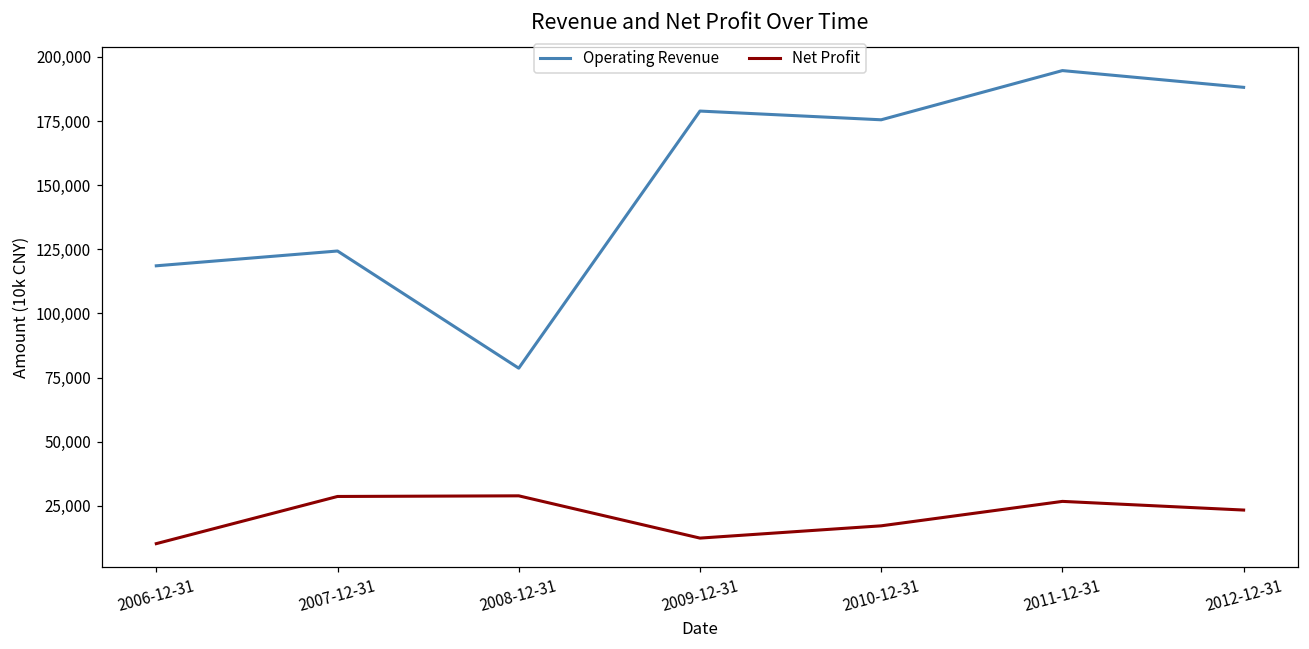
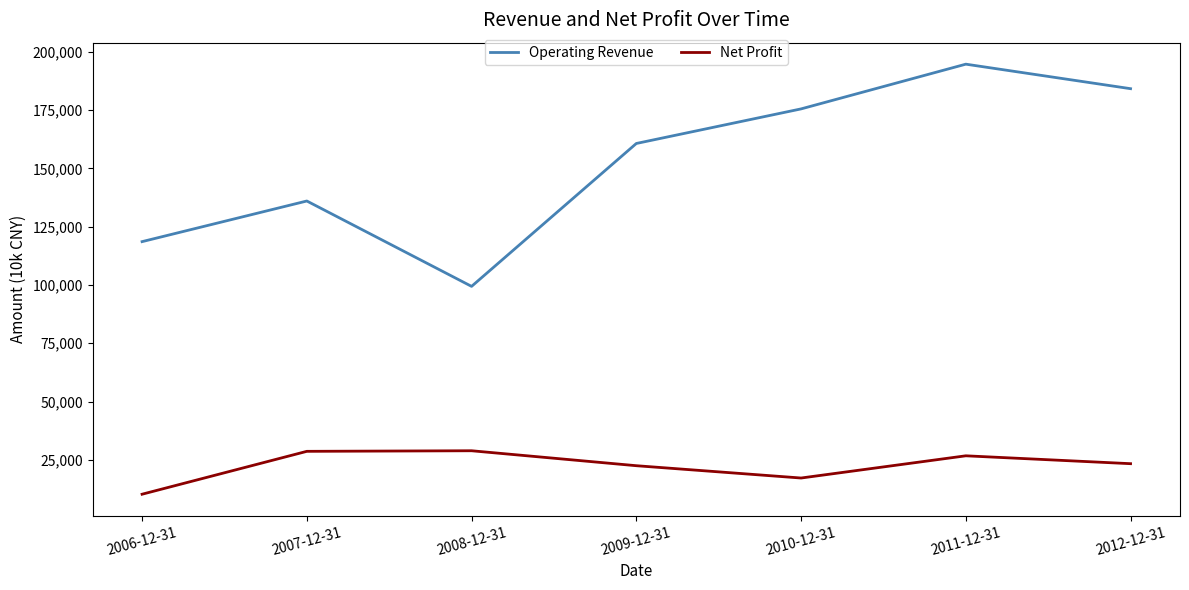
Operating Revenue, 2007-12-31: 124,000 -> 136,000
Operating Revenue, 2008-12-31: 79,000 -> 99,000
Operating Revenue, 2009-12-31: 179,000 -> 161,000
Net Profit, 2009-12-31: 12,000 -> 22,000
Operating Revenue, 2012-12-31: 188,000 -> 184,000
